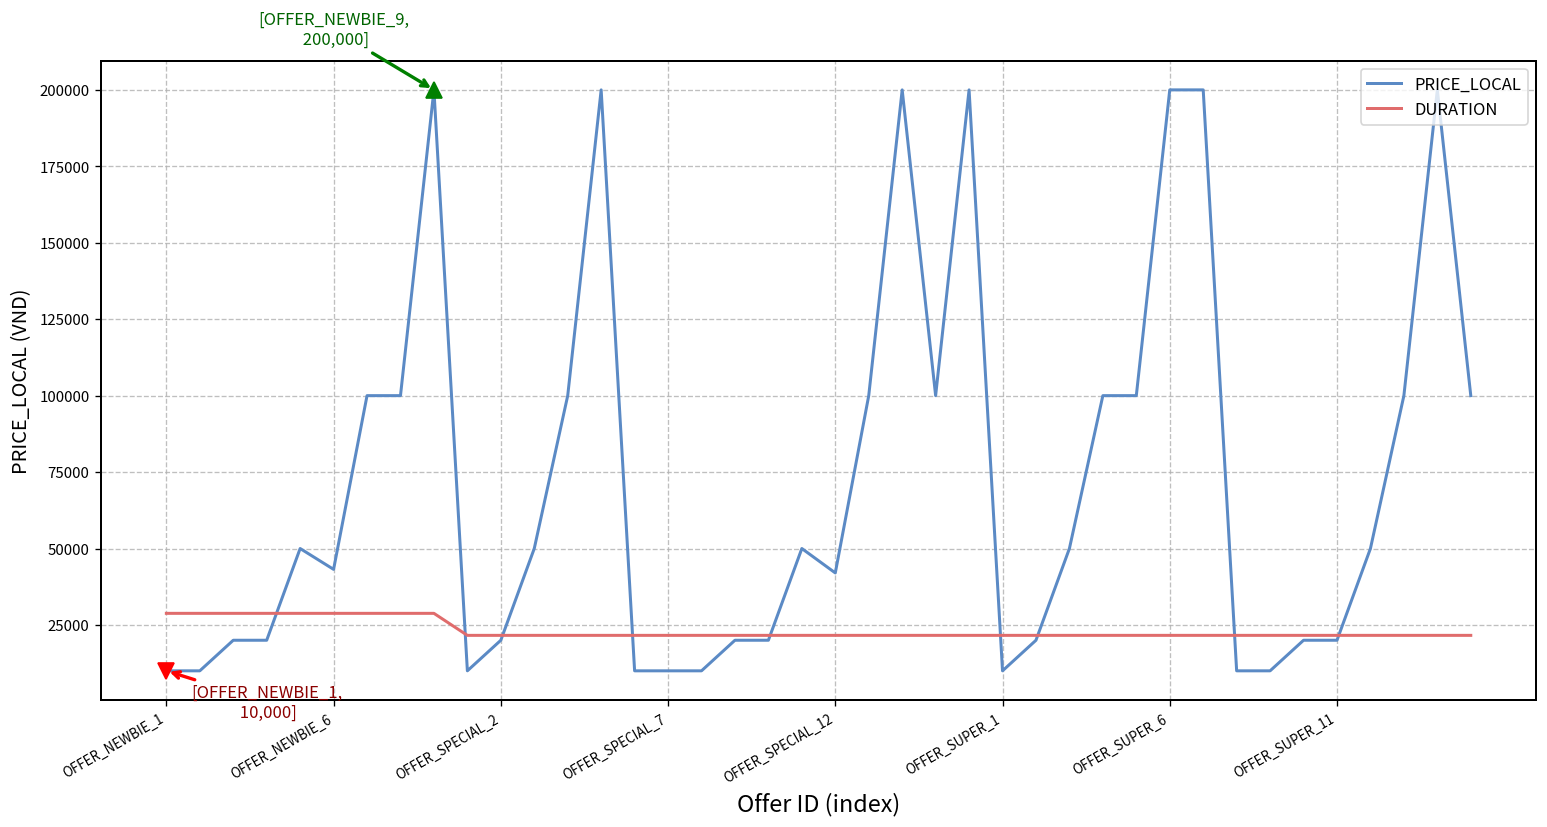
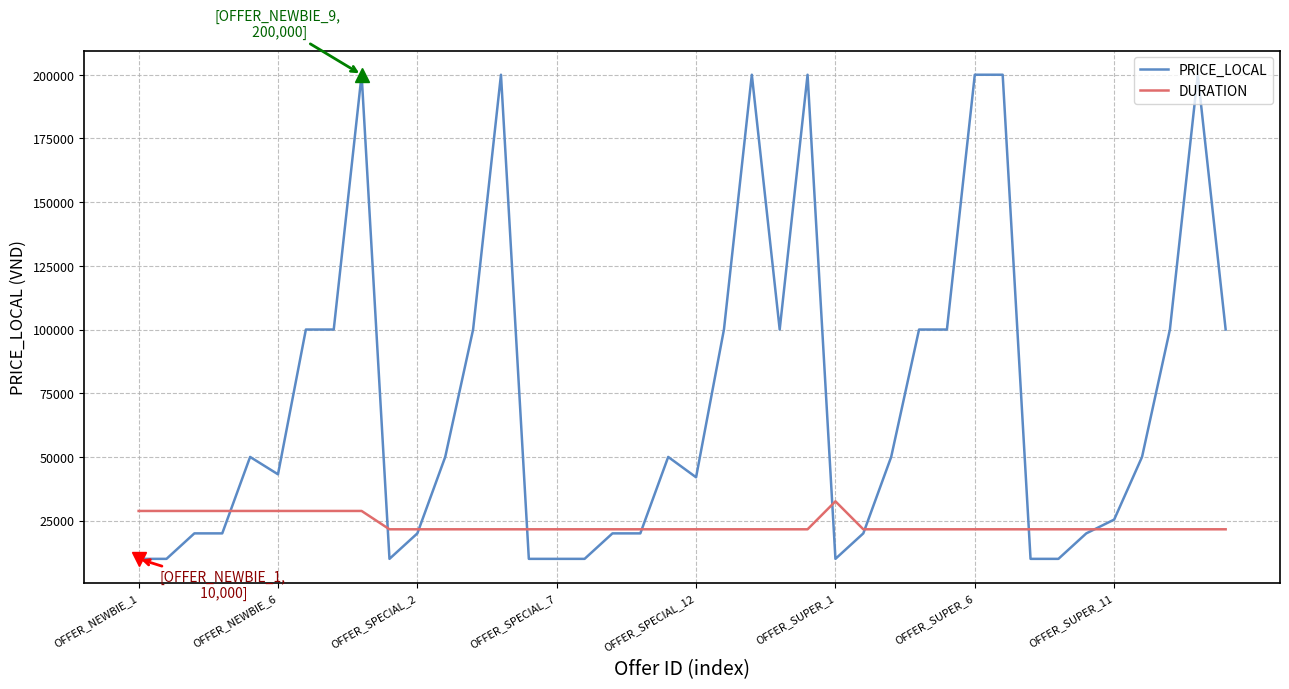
DURATION, OFFER_SUPER_1: 22000 -> 33000
PRICE_LOCAL, OFFER_SUPER_11: 20000 -> 25000
